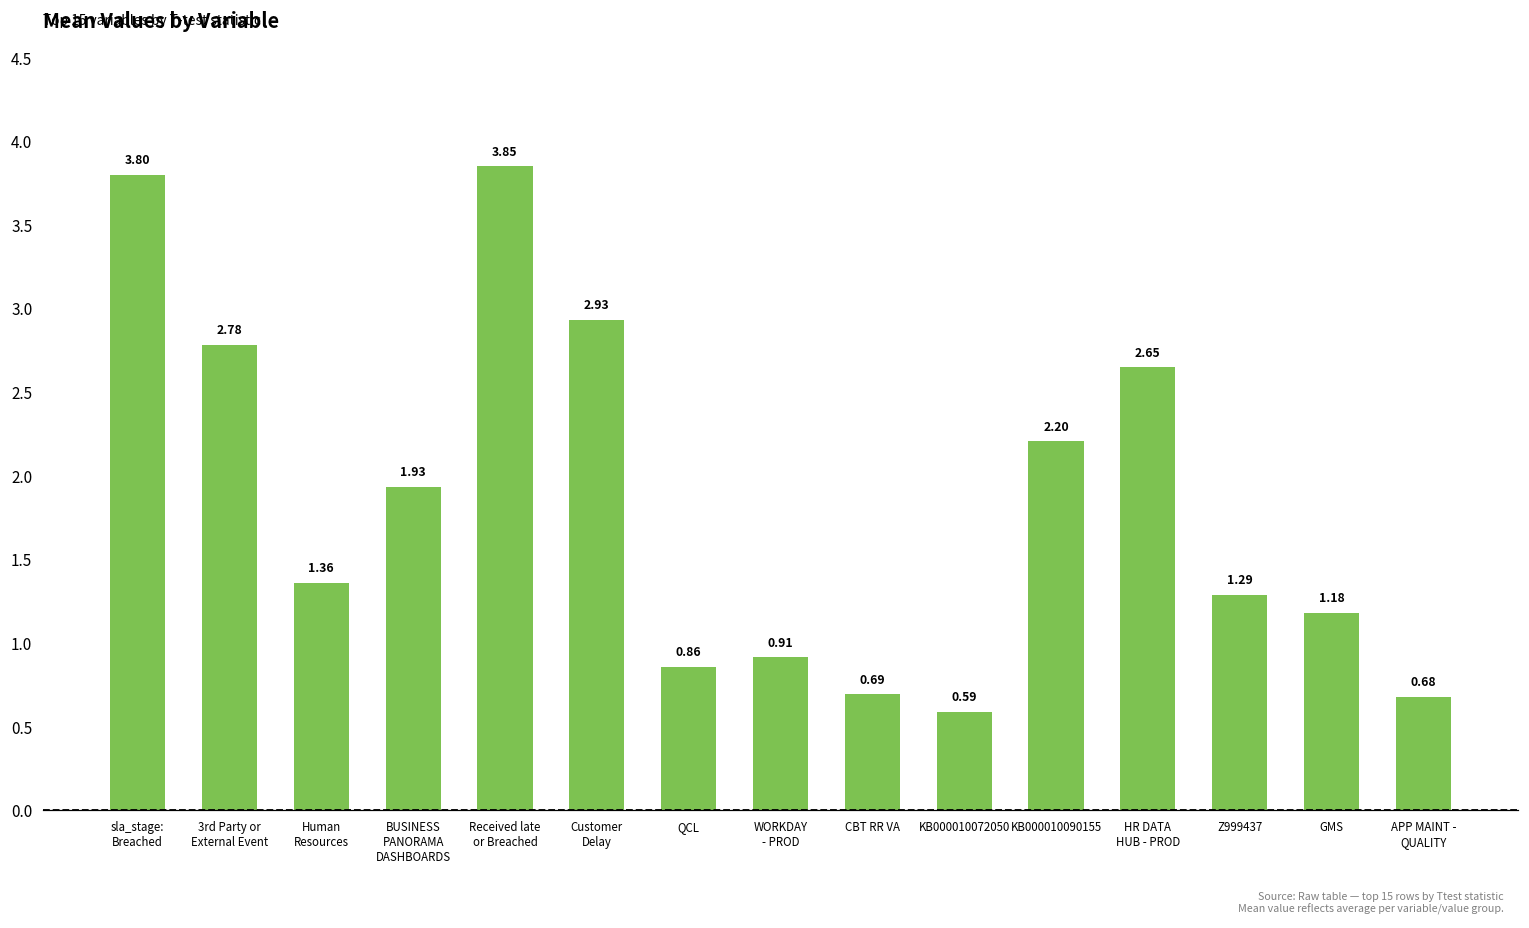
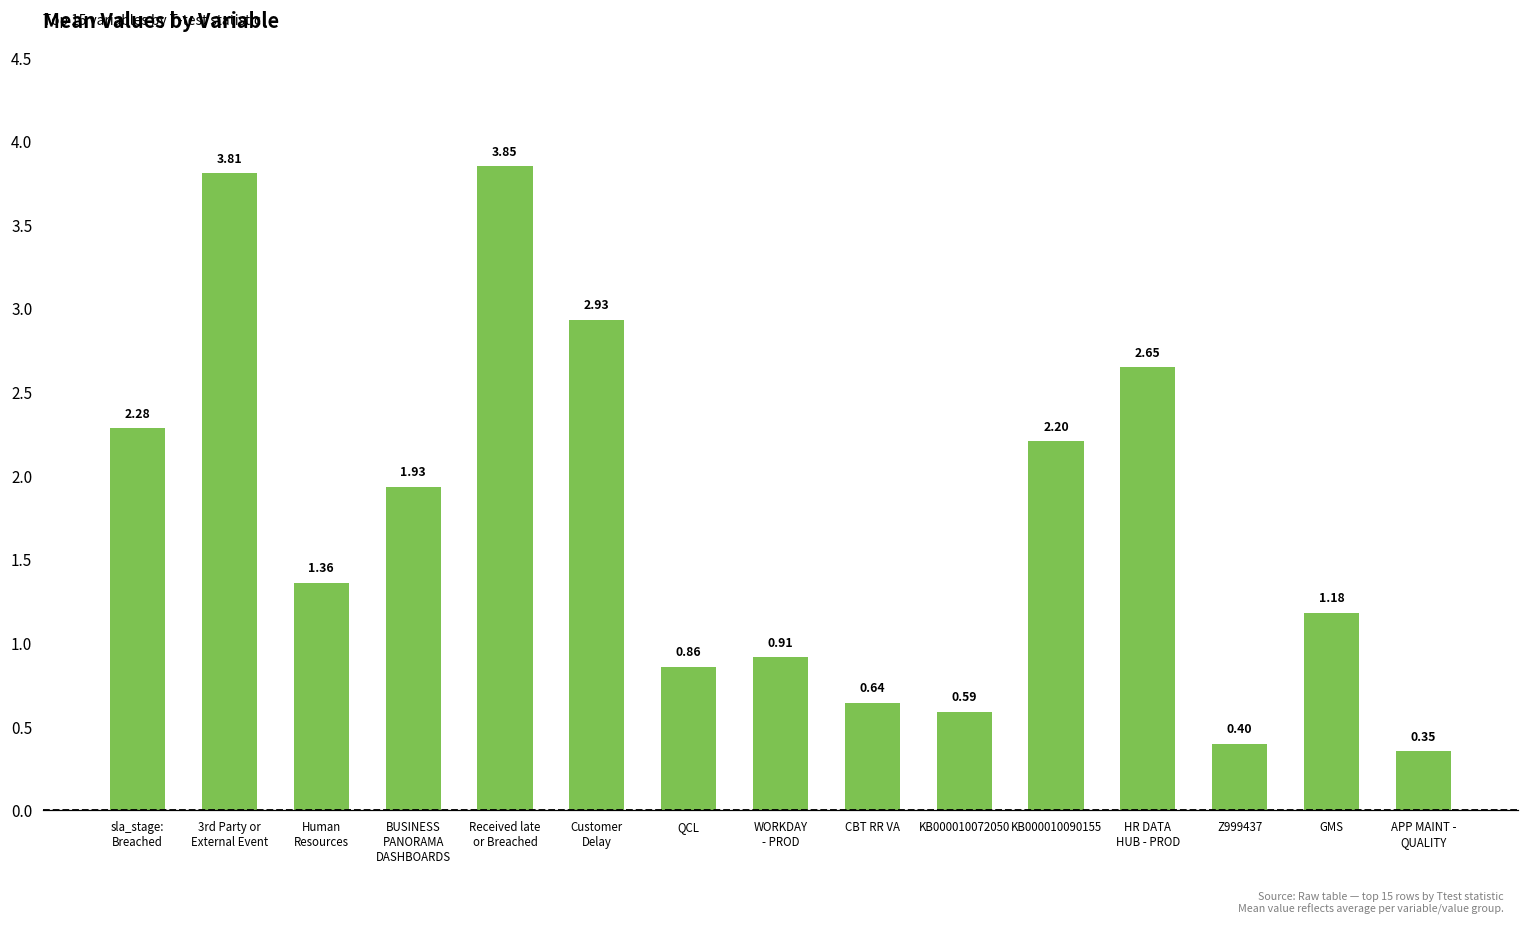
sla_stage: Breached: 3.80 -> 2.28
3rd Party or External Event: 2.78 -> 3.81
CBT RR VA: 0.69 -> 0.64
Z999437: 1.29 -> 0.40
APP MAINT - QUALITY: 0.68 -> 0.35
